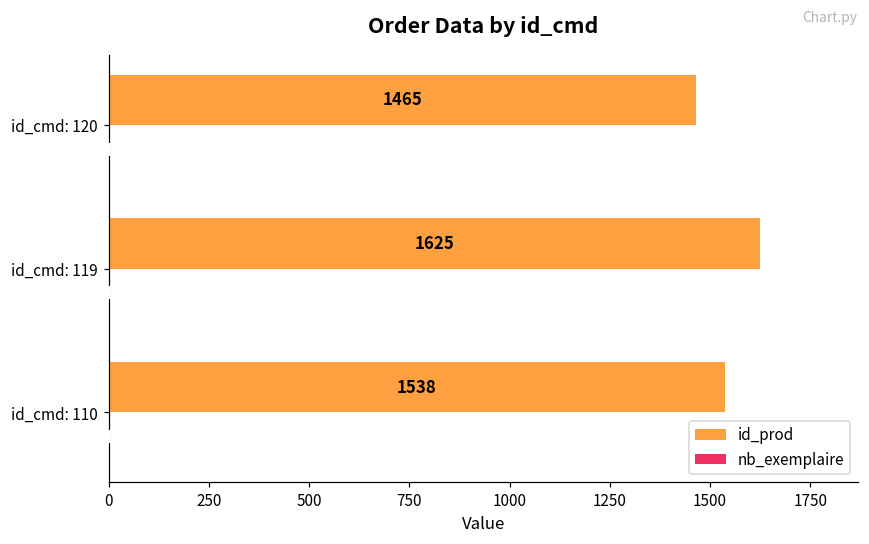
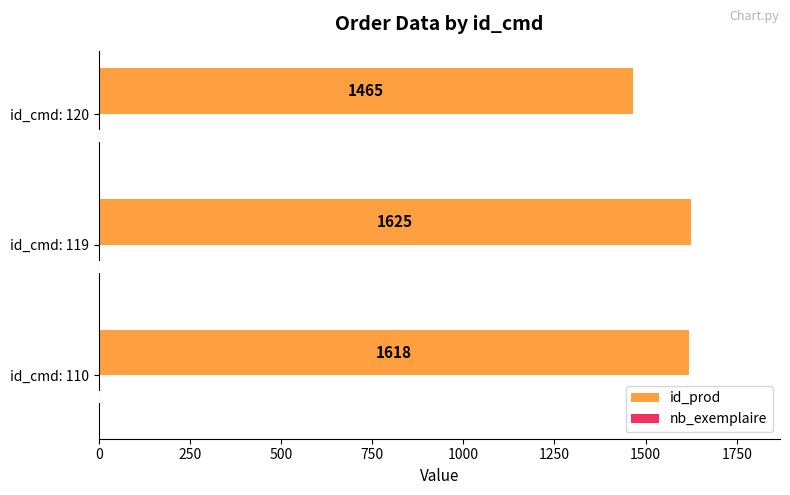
id_prod, id_cmd: 110: 1538 -> 1618
